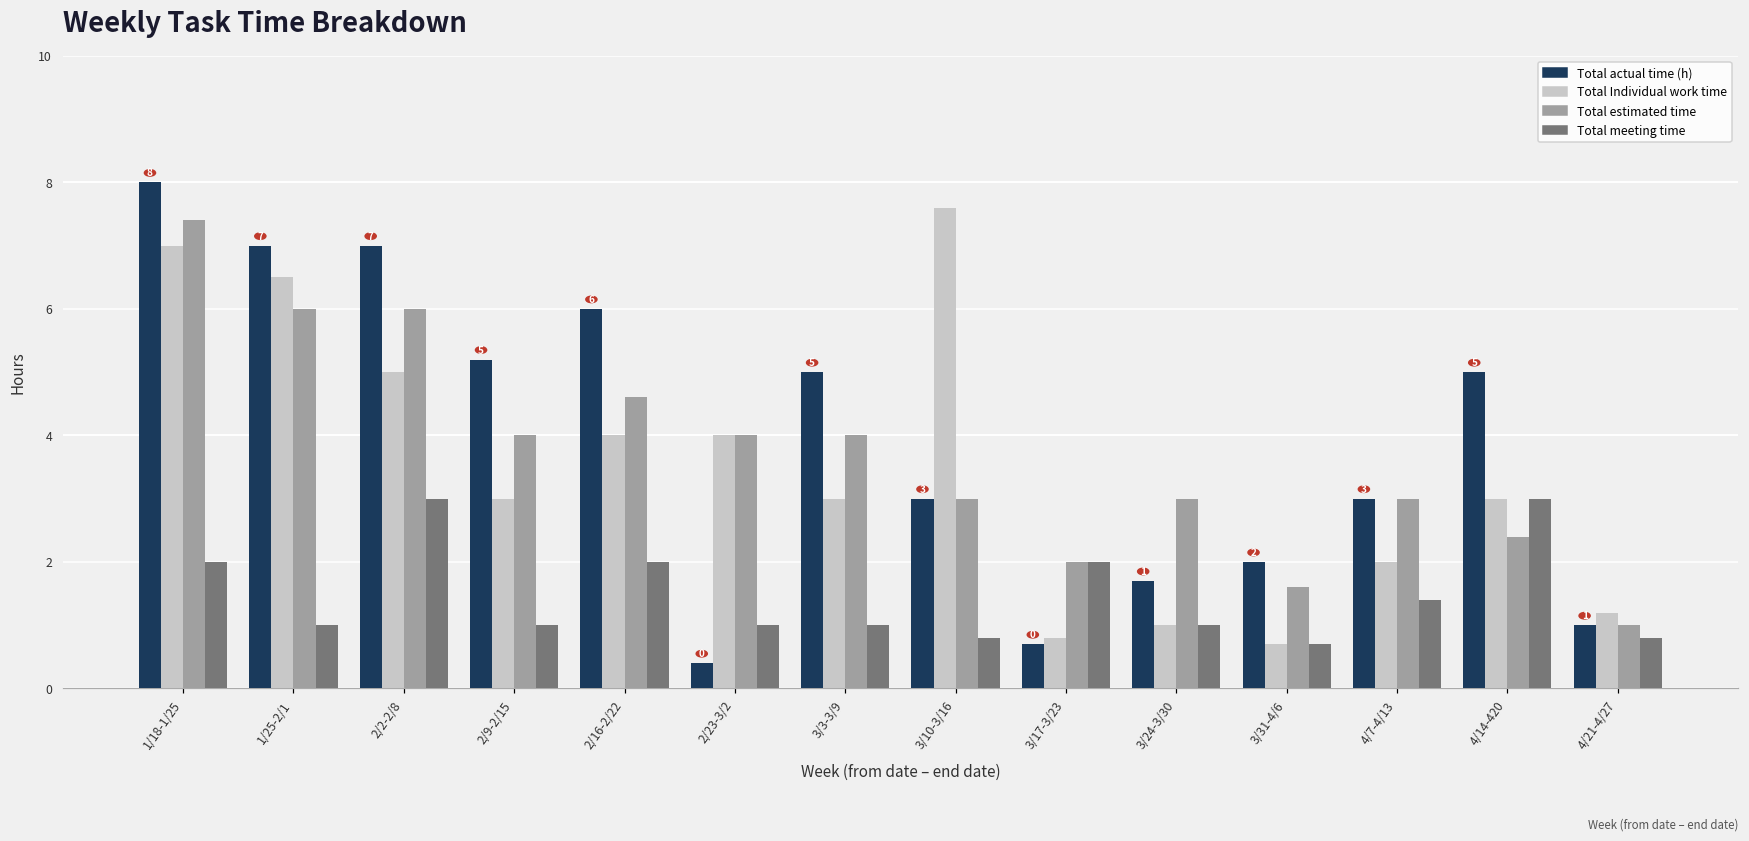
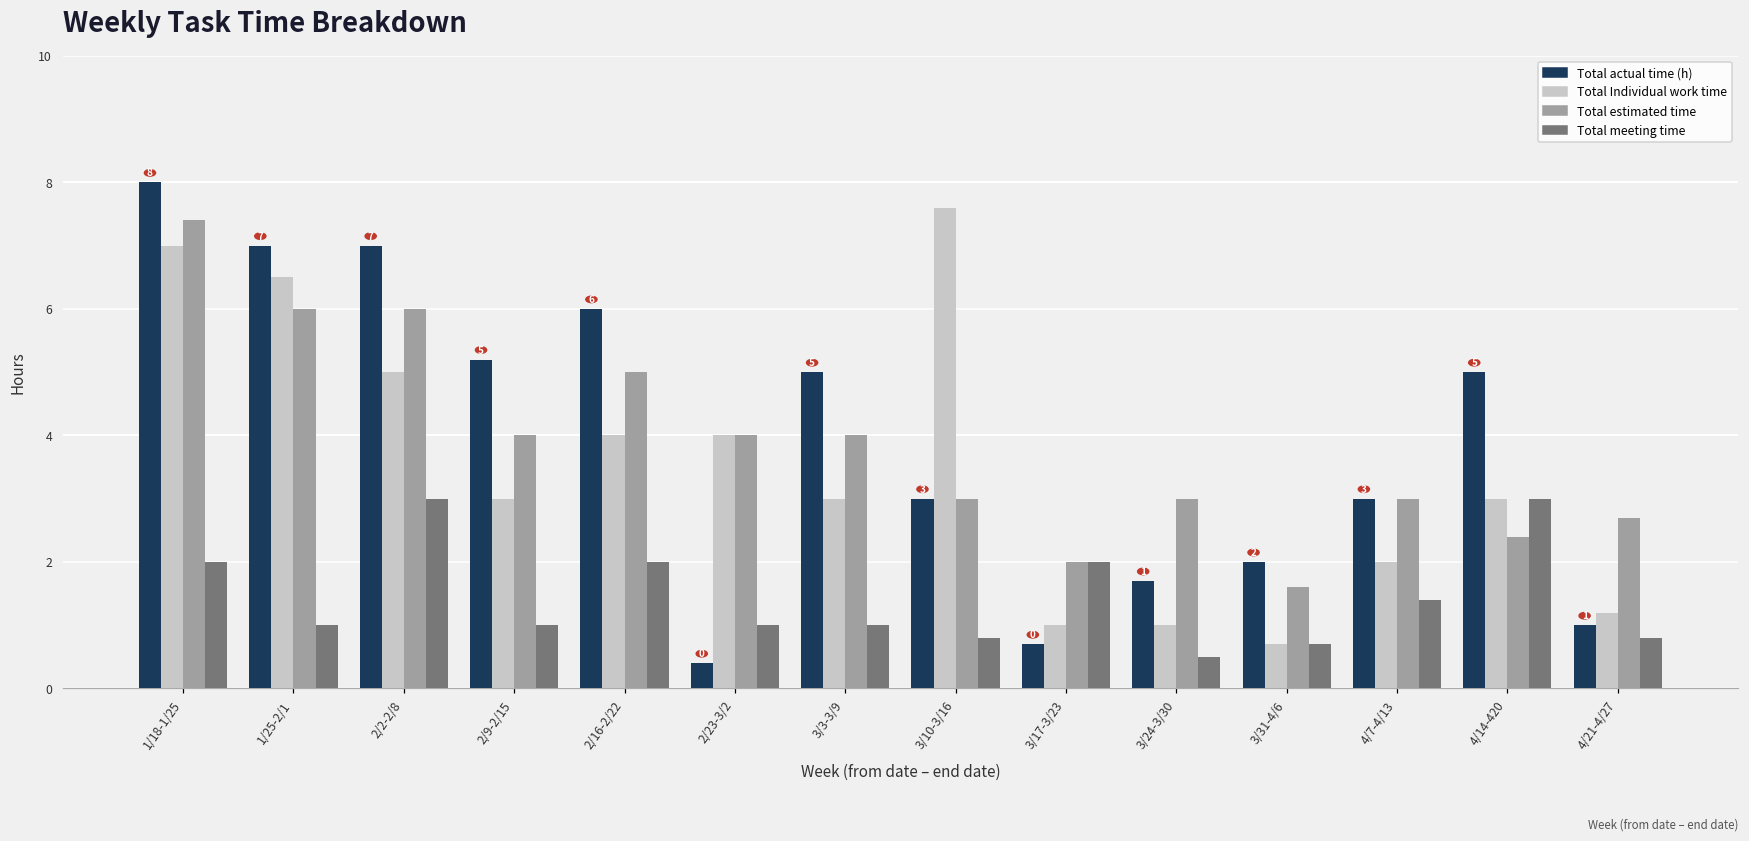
Total estimated time, 2/16-2/22: 4.6 -> 5.0
Total Individual work time, 3/17-3/23: 0.8 -> 1.0
Total meeting time, 3/24-3/30: 1.0 -> 0.5
Total estimated time, 4/21-4/27: 1.0 -> 2.7
